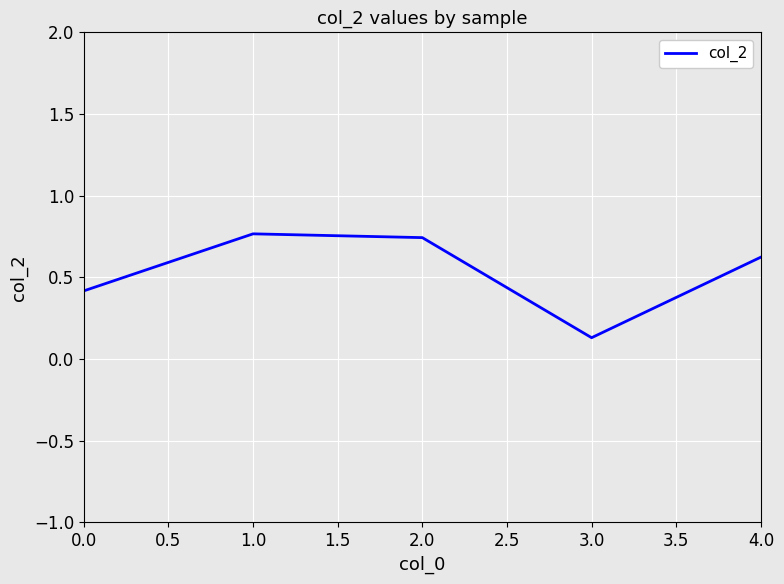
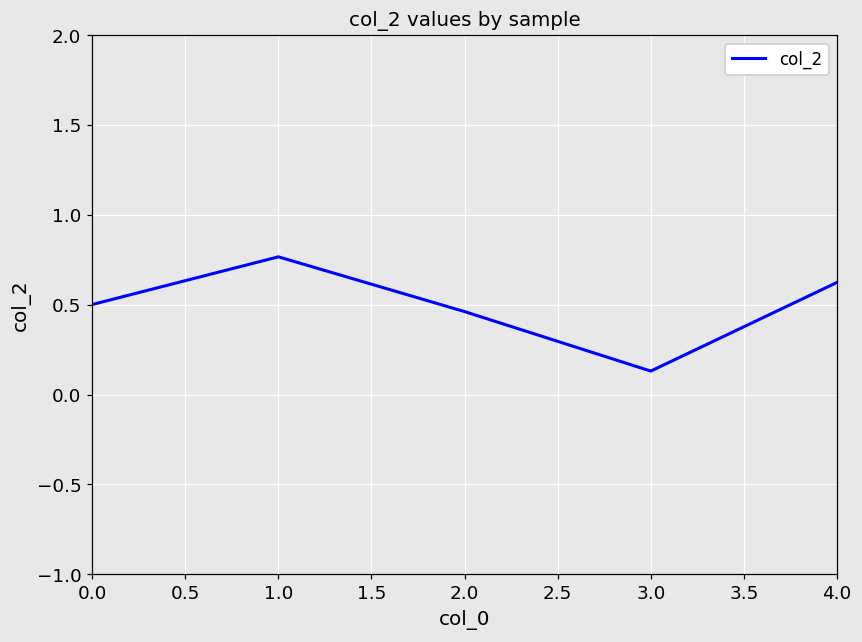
0.0: 0.42 -> 0.50
2.0: 0.74 -> 0.46
